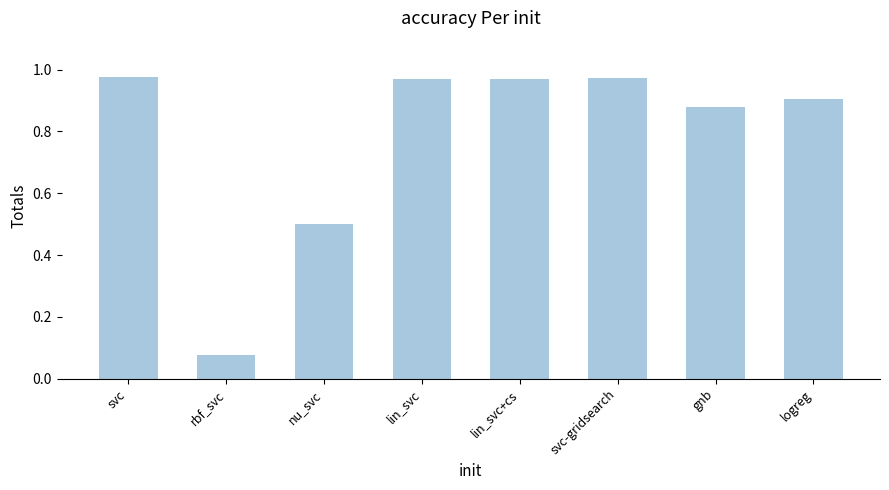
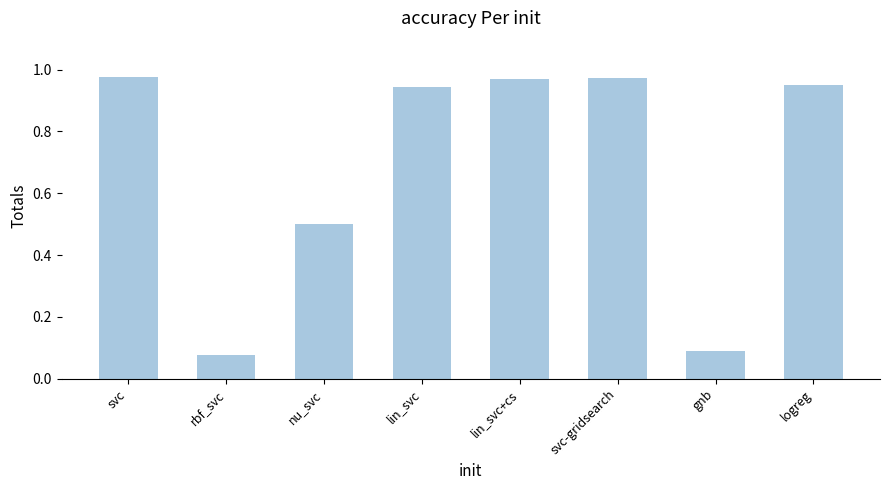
lin_svc: 0.97 -> 0.94
gnb: 0.88 -> 0.09
logreg: 0.90 -> 0.95
